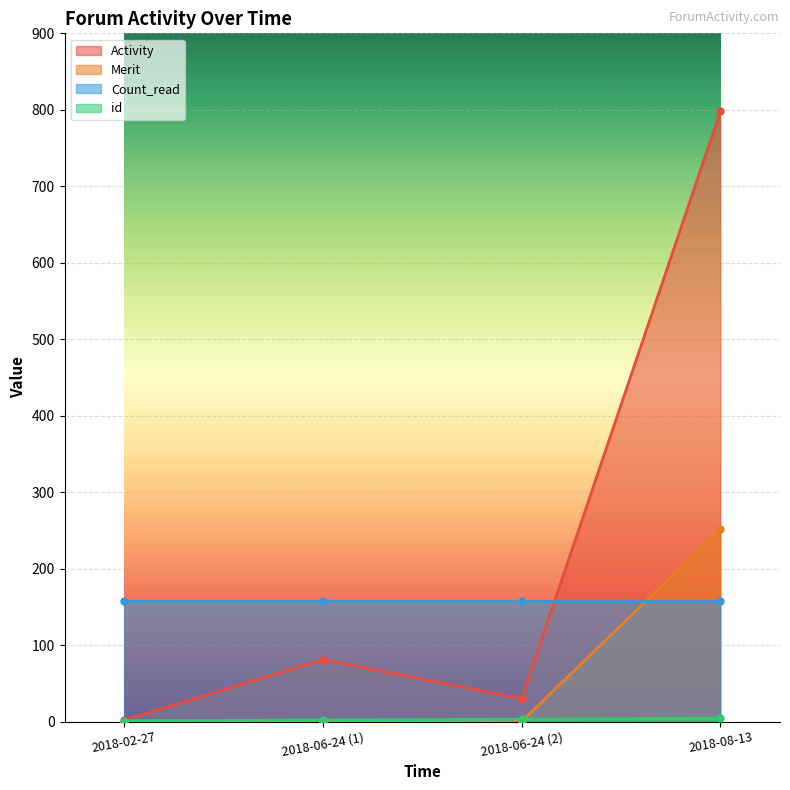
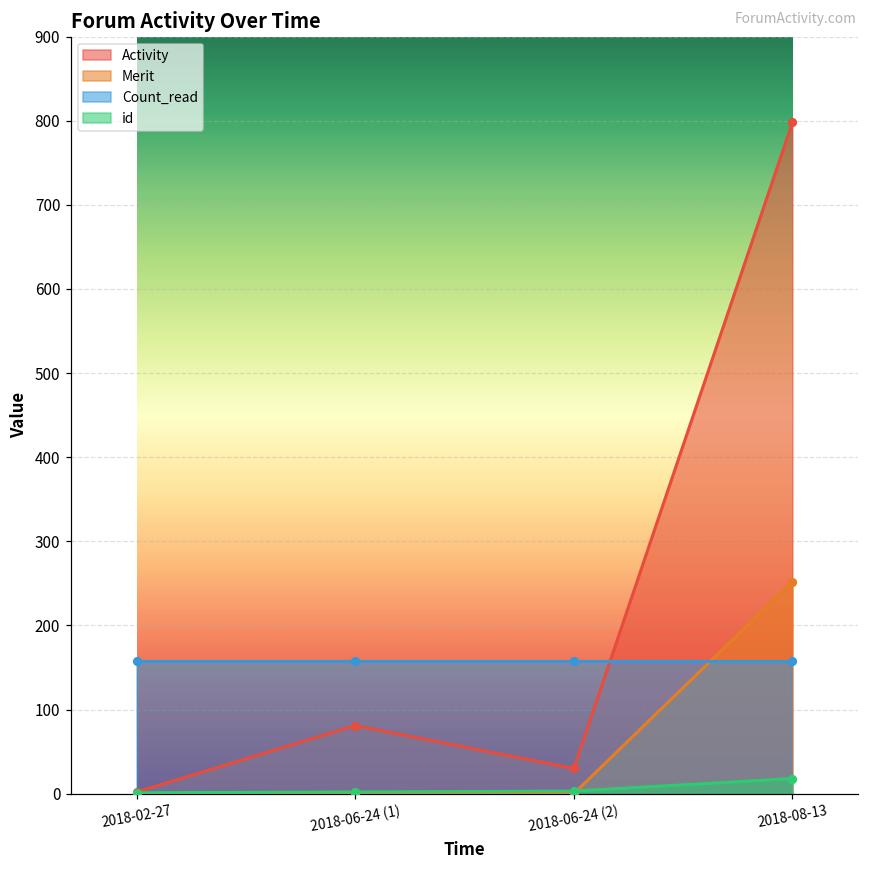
id, 2018-08-13: 0 -> 20
